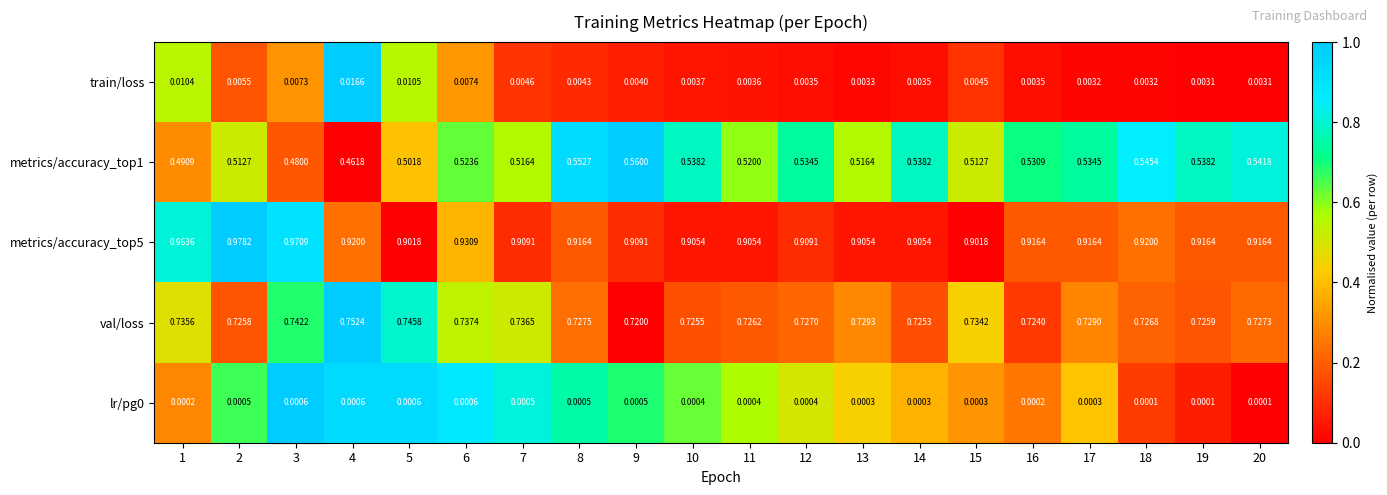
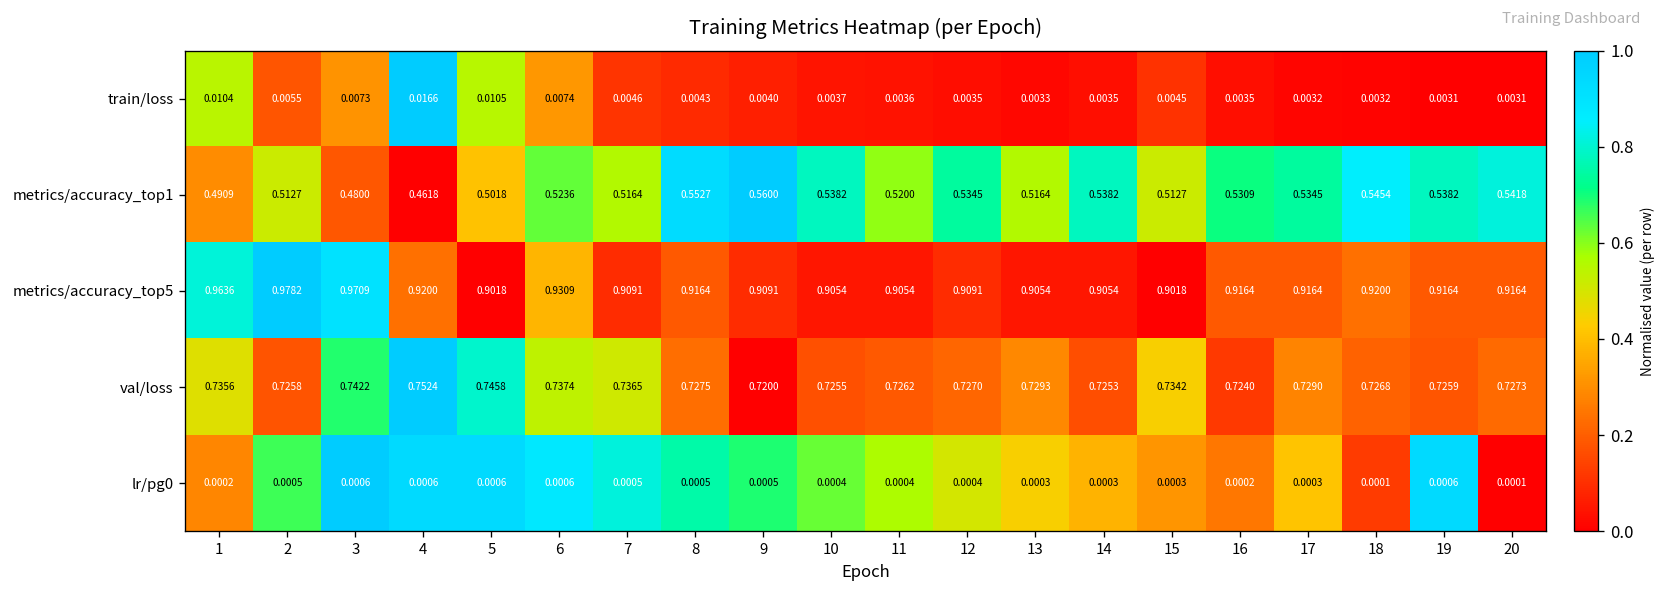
lr/pg0, 19: 0.0001 -> 0.0006
